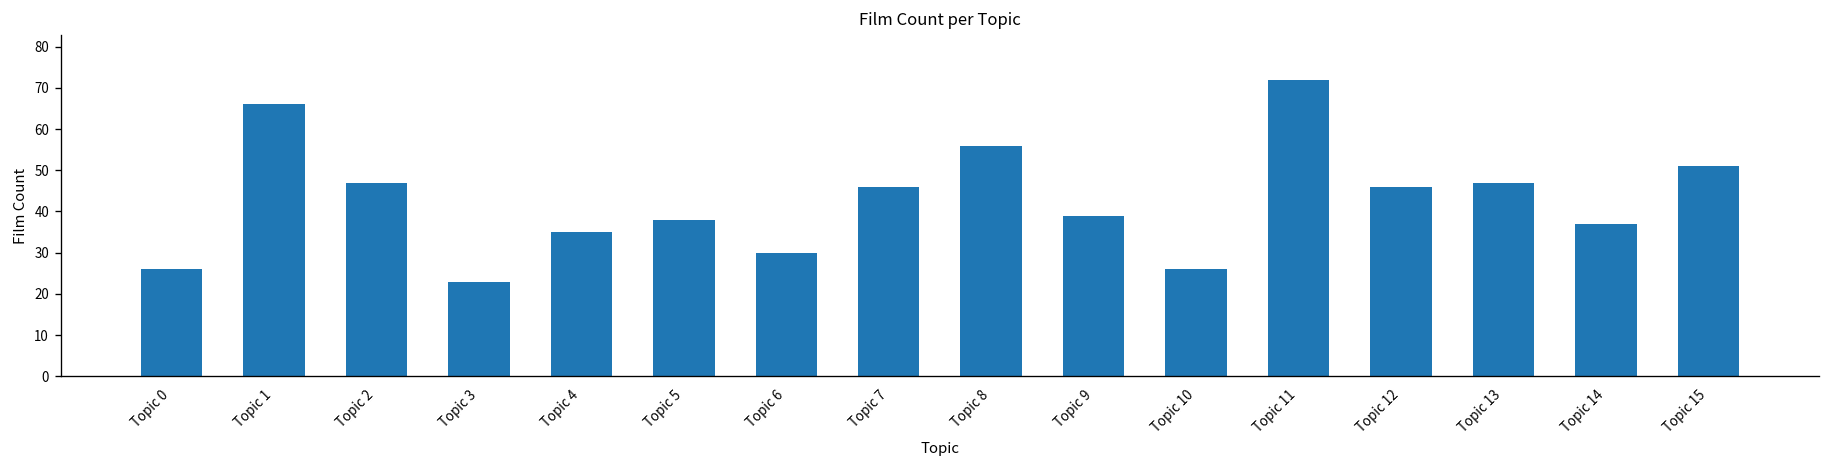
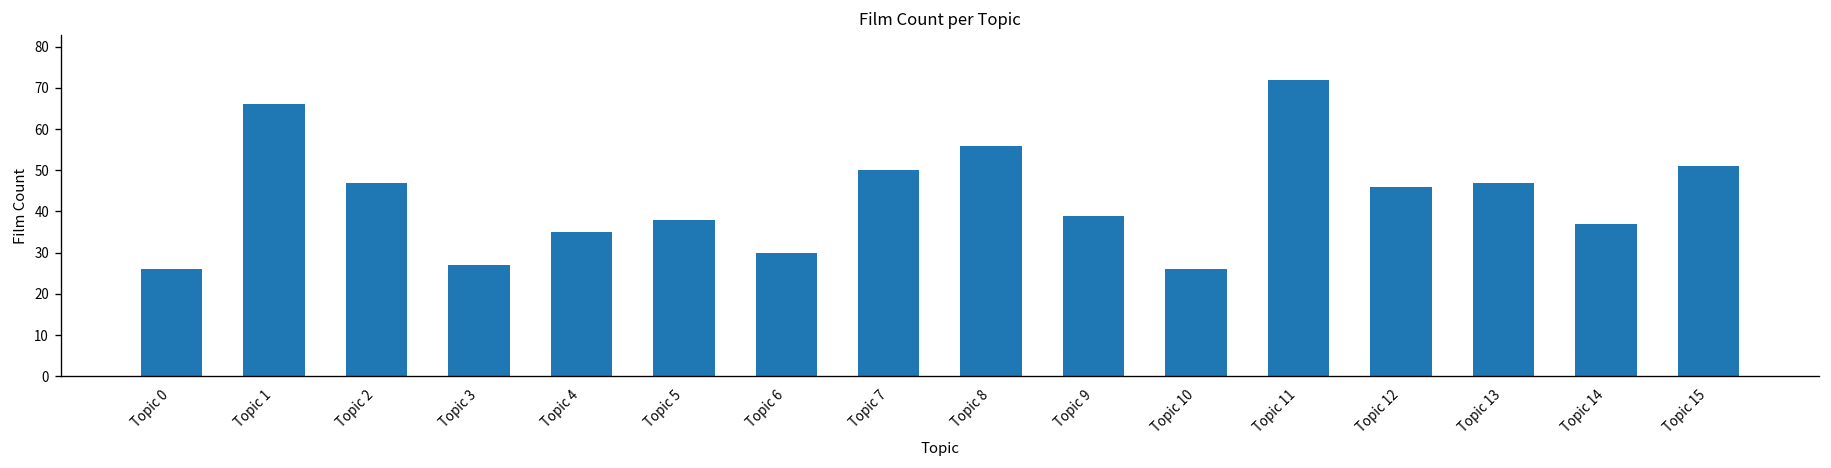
Topic 3: 23 -> 27
Topic 7: 46 -> 50
